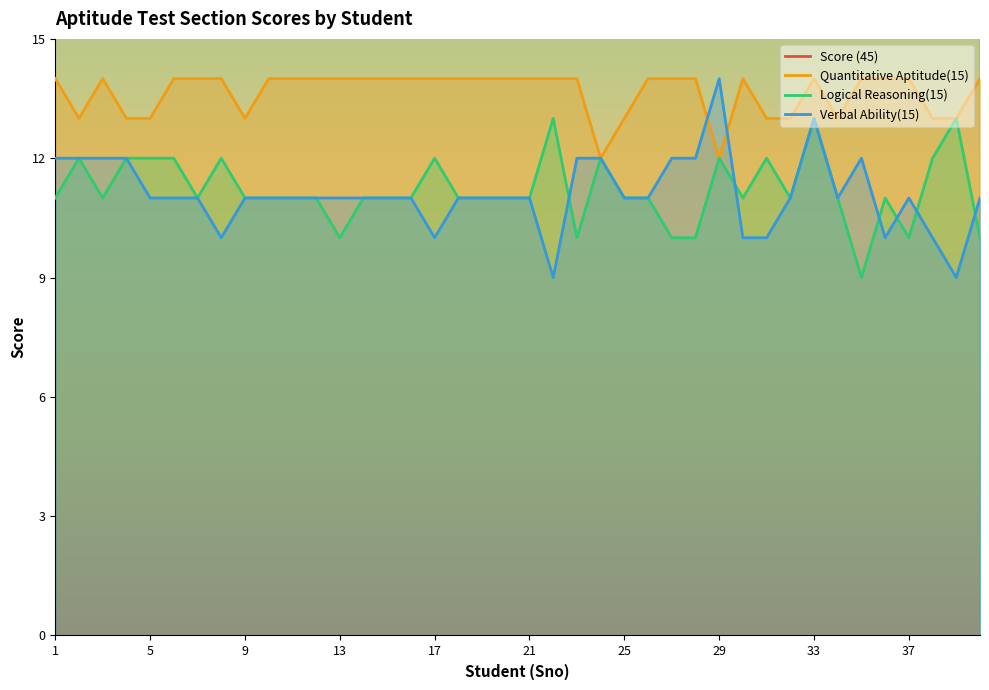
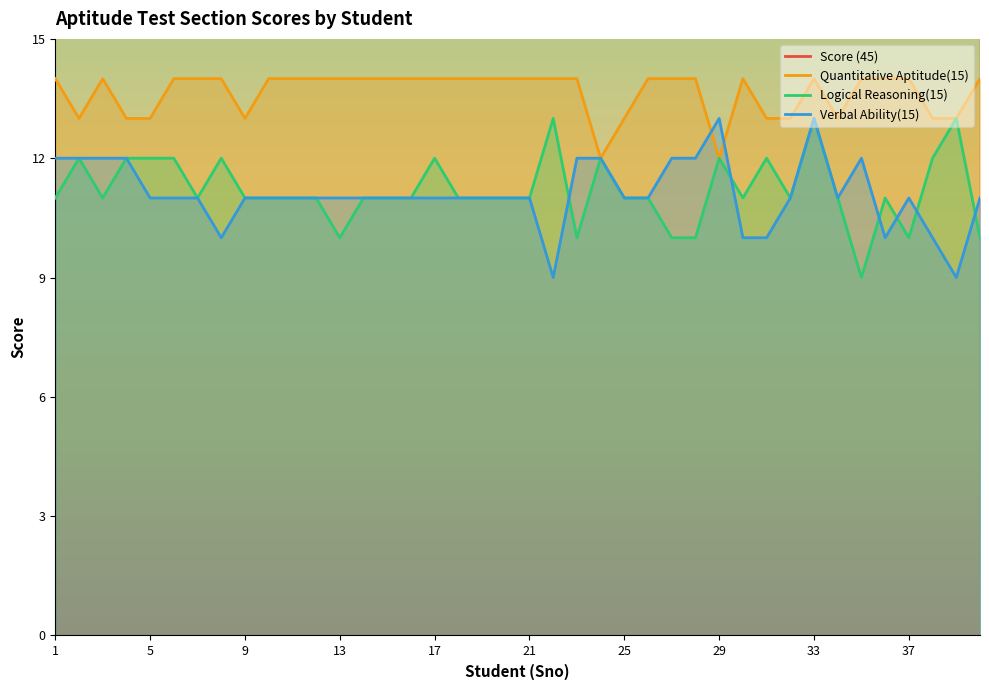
Verbal Ability(15), 17: 10 -> 11
Verbal Ability(15), 29: 14 -> 13
